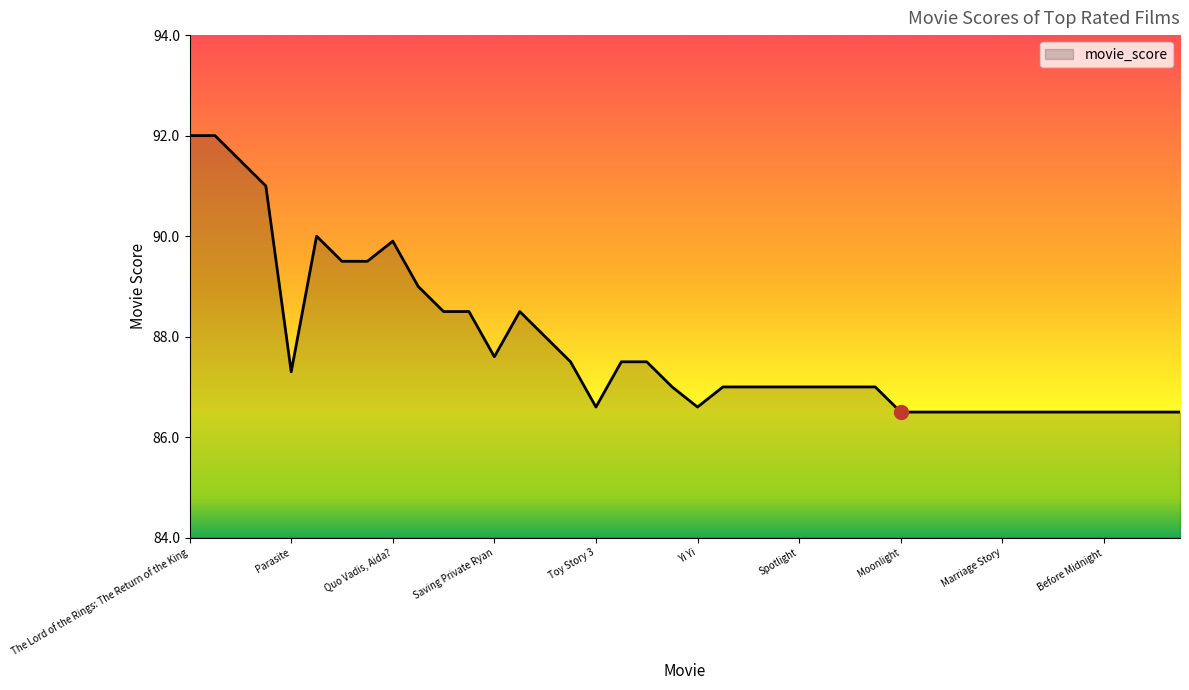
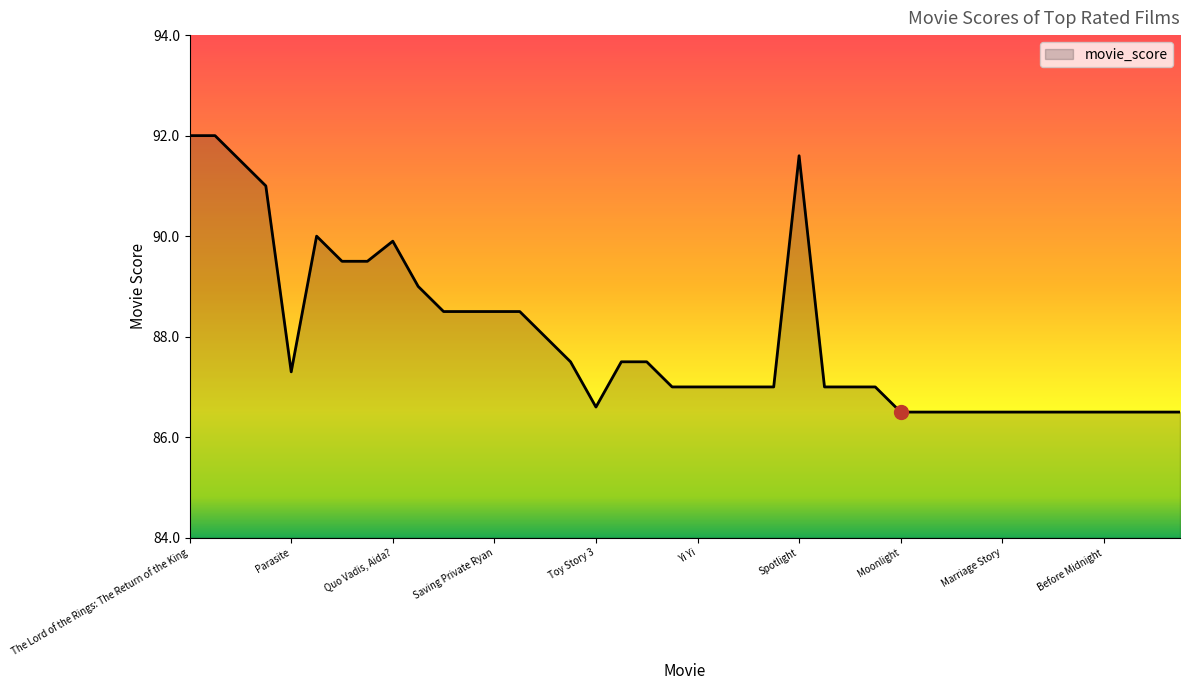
movie_score, Saving Private Ryan: 87.6 -> 88.5
movie_score, Yi Yi: 86.6 -> 87.0
movie_score, Spotlight: 87.0 -> 91.6
